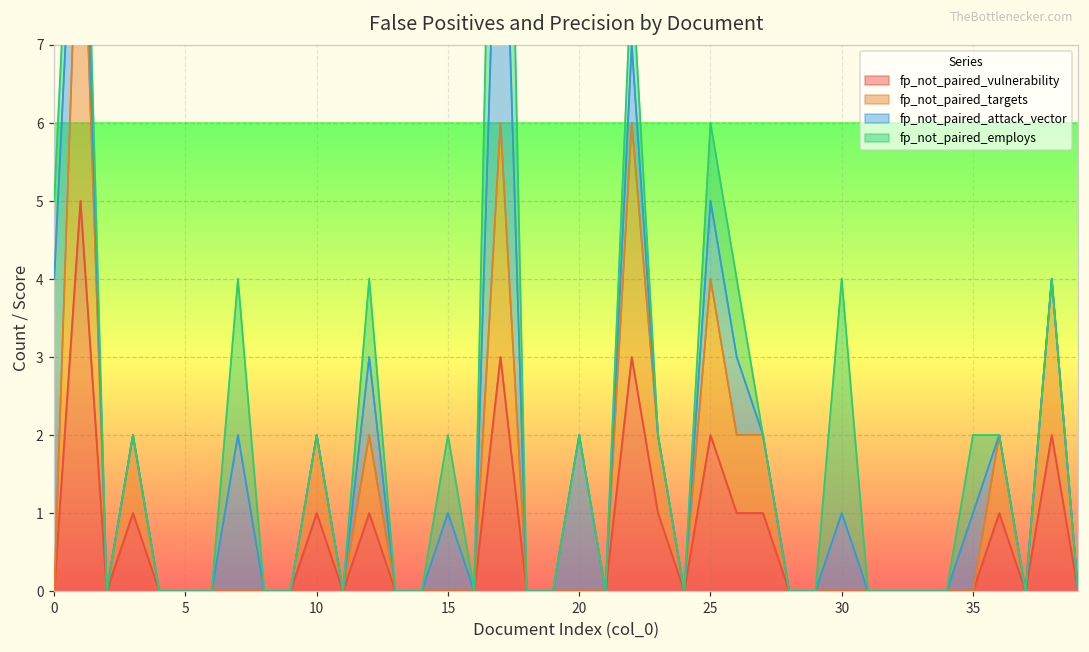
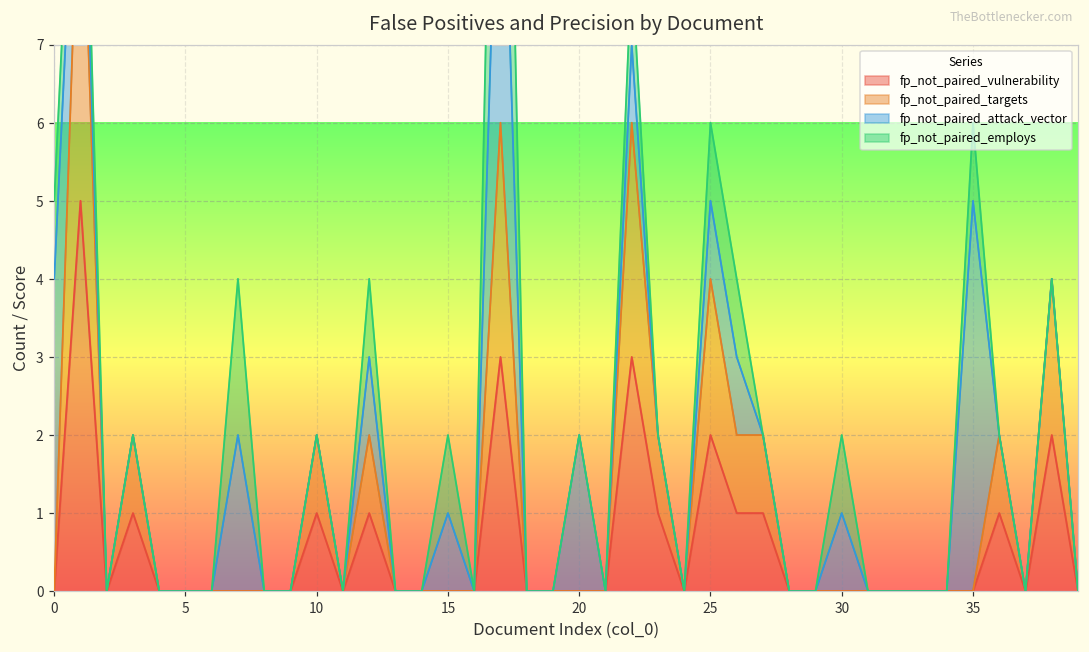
fp_not_paired_employs, 30: 3 -> 1
fp_not_paired_attack_vector, 35: 1 -> 5
